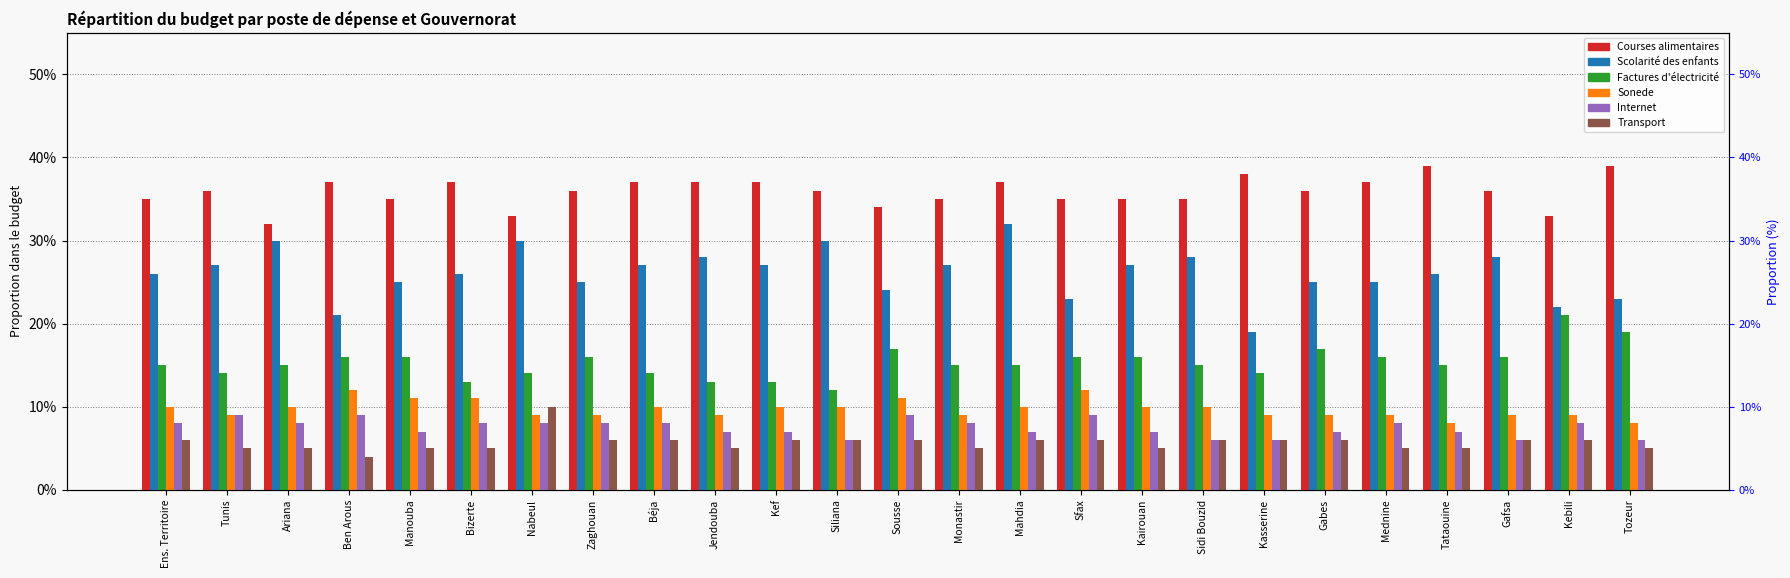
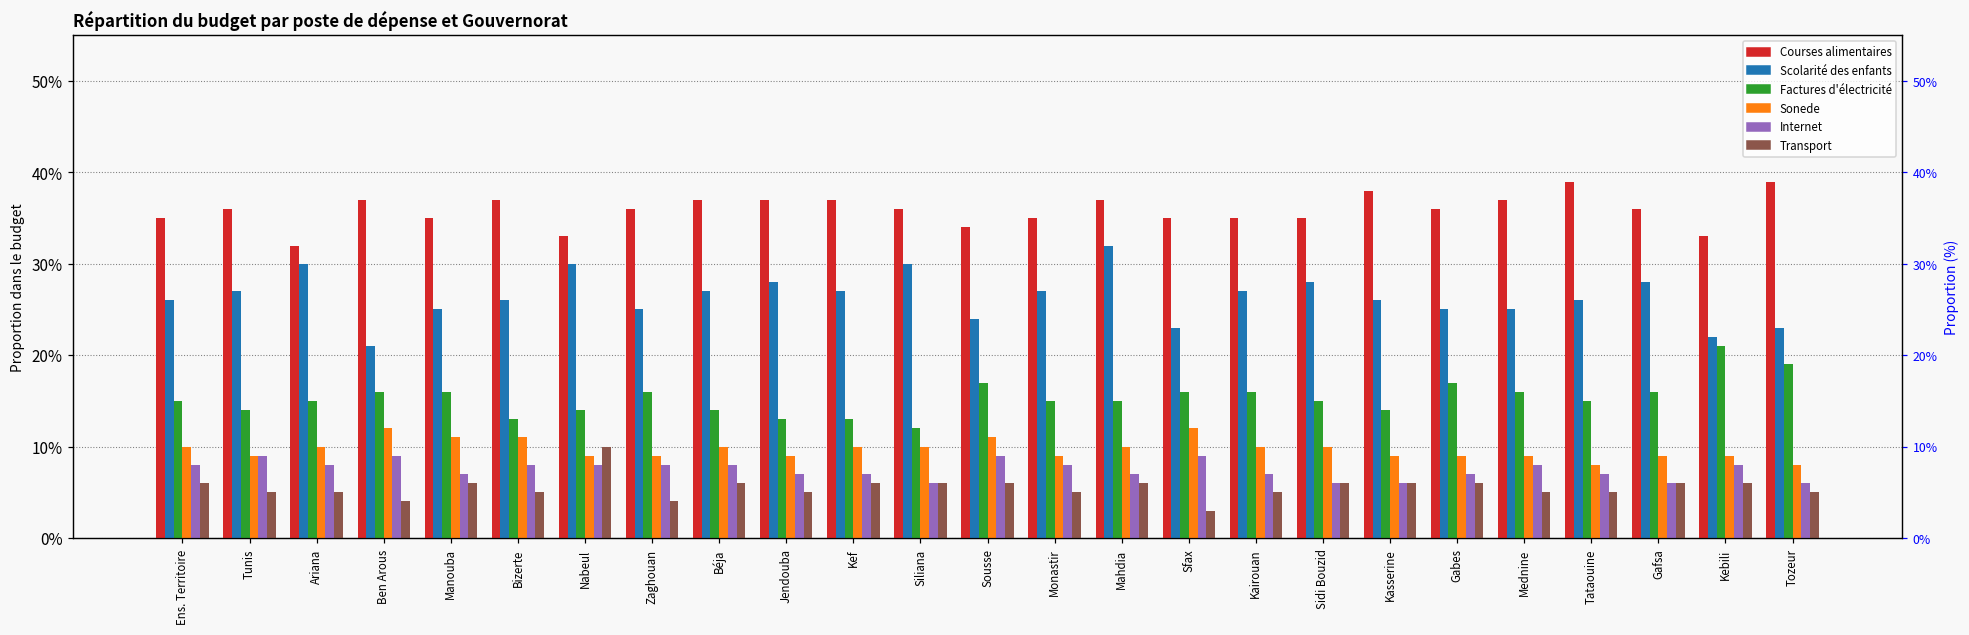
Transport, Manouba: 5% -> 6%
Transport, Zaghouan: 6% -> 4%
Transport, Sfax: 6% -> 3%
Scolarité des enfants, Kasserine: 19% -> 26%
